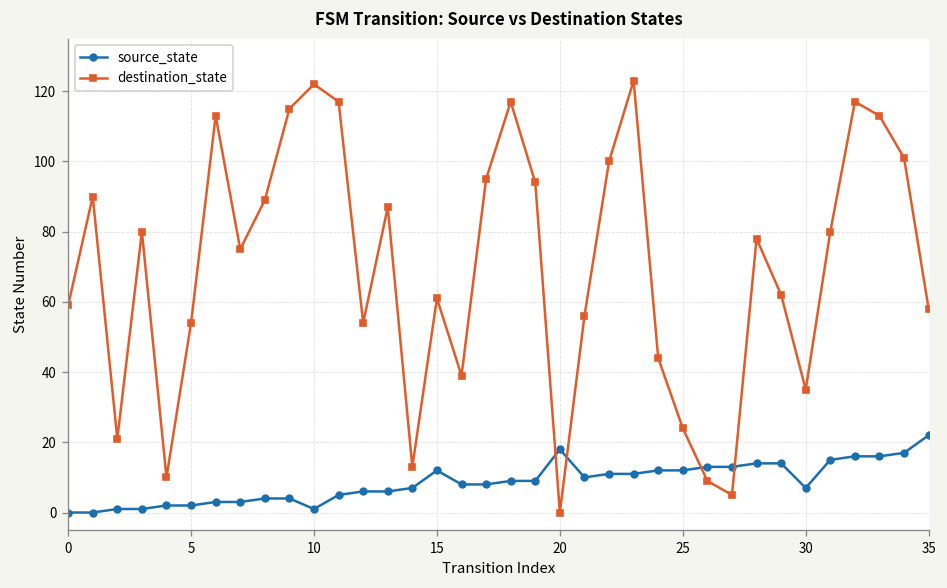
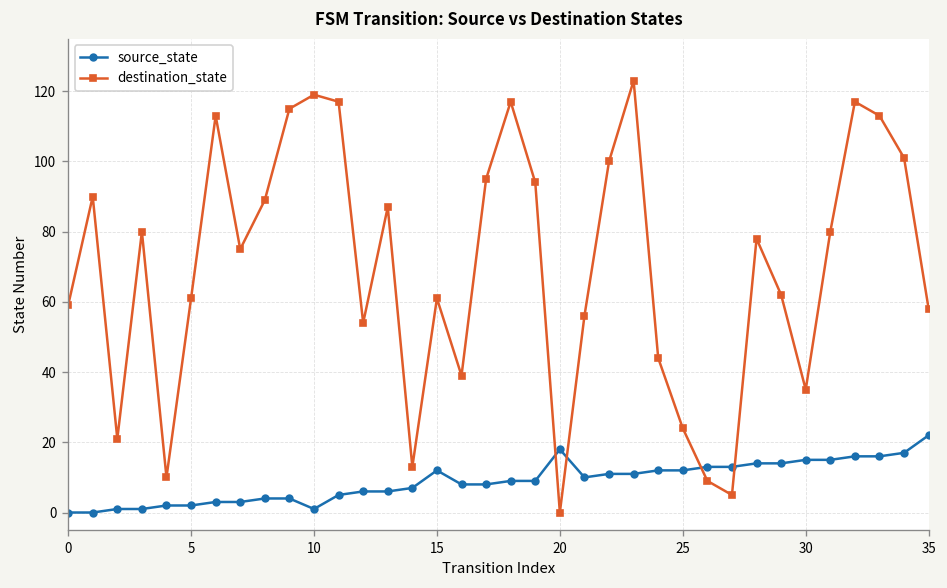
destination_state, 5: 54 -> 61
destination_state, 10: 122 -> 119
source_state, 30: 7 -> 15
